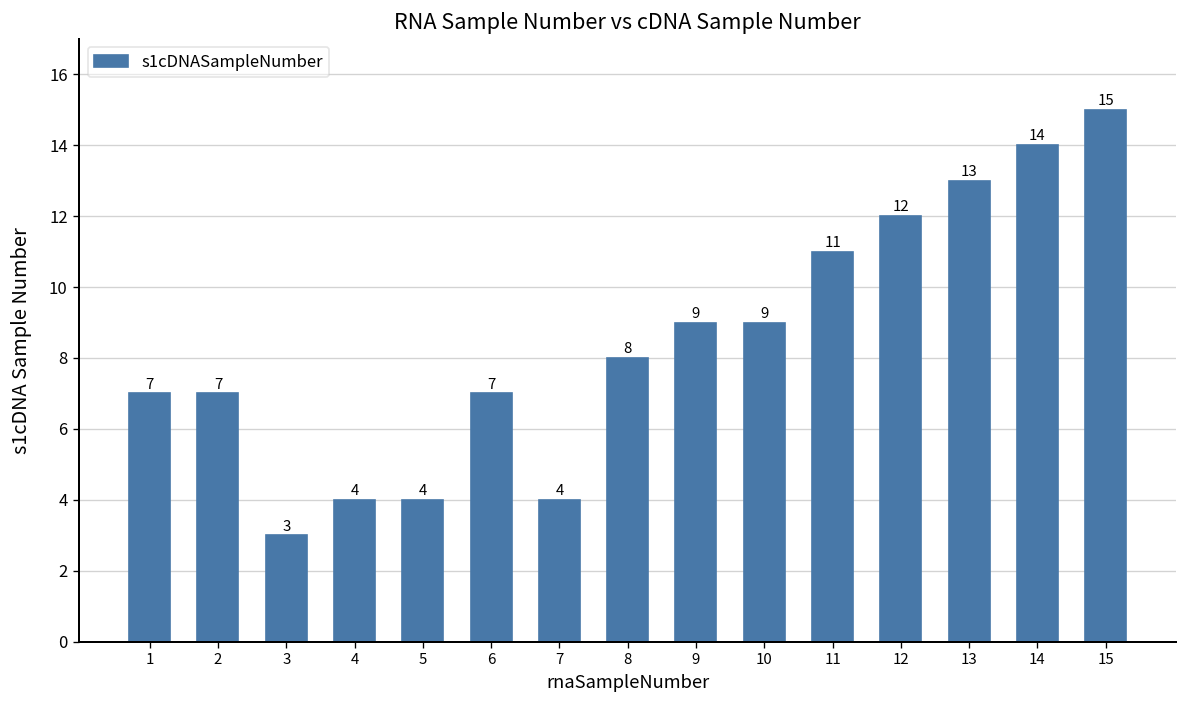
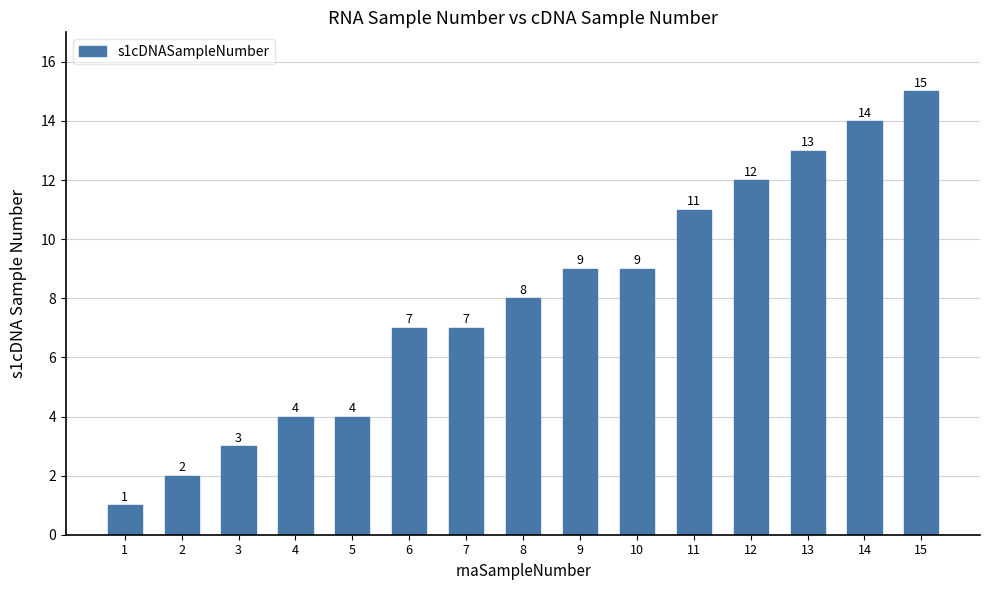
1: 7 -> 1
2: 7 -> 2
7: 4 -> 7
